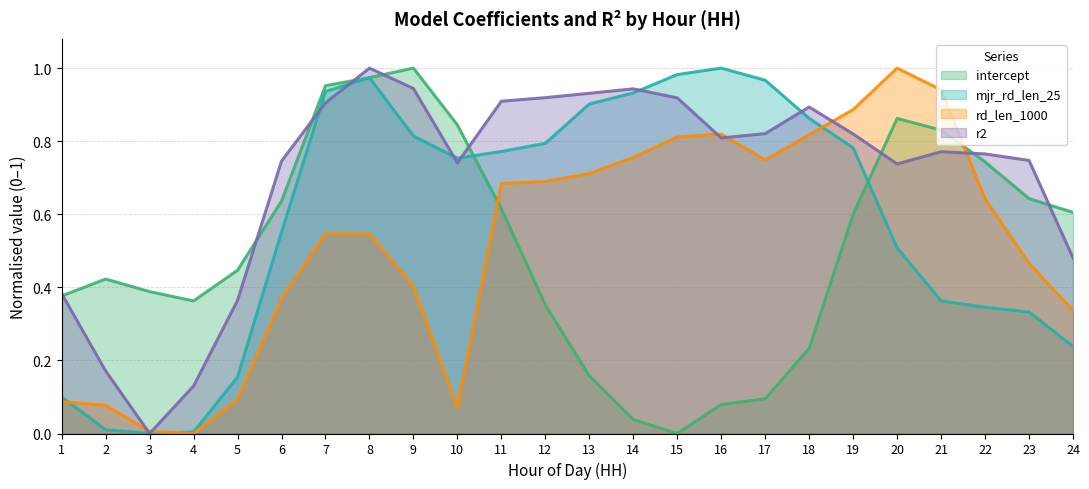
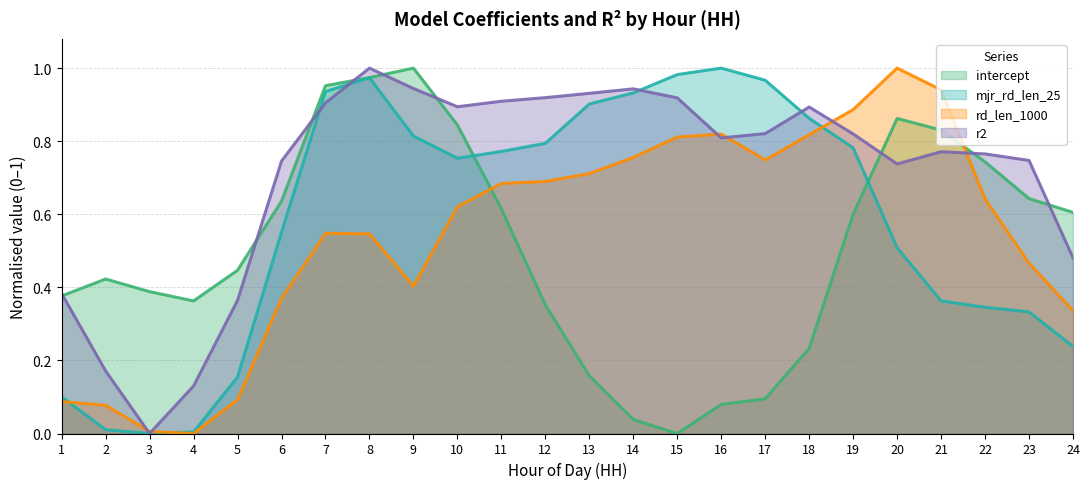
rd_len_1000, 10: 0.07 -> 0.62
r2, 10: 0.74 -> 0.89
